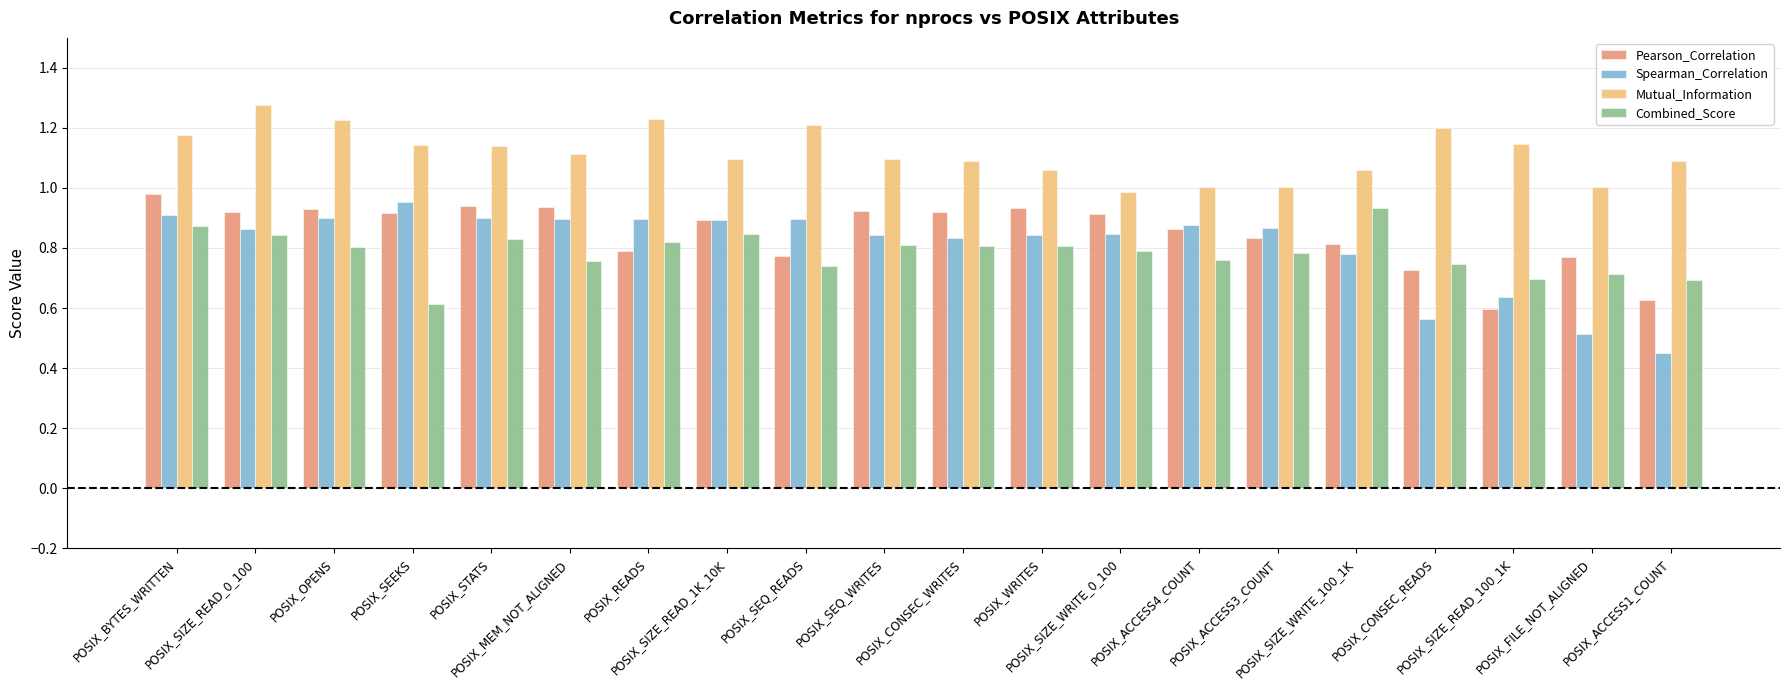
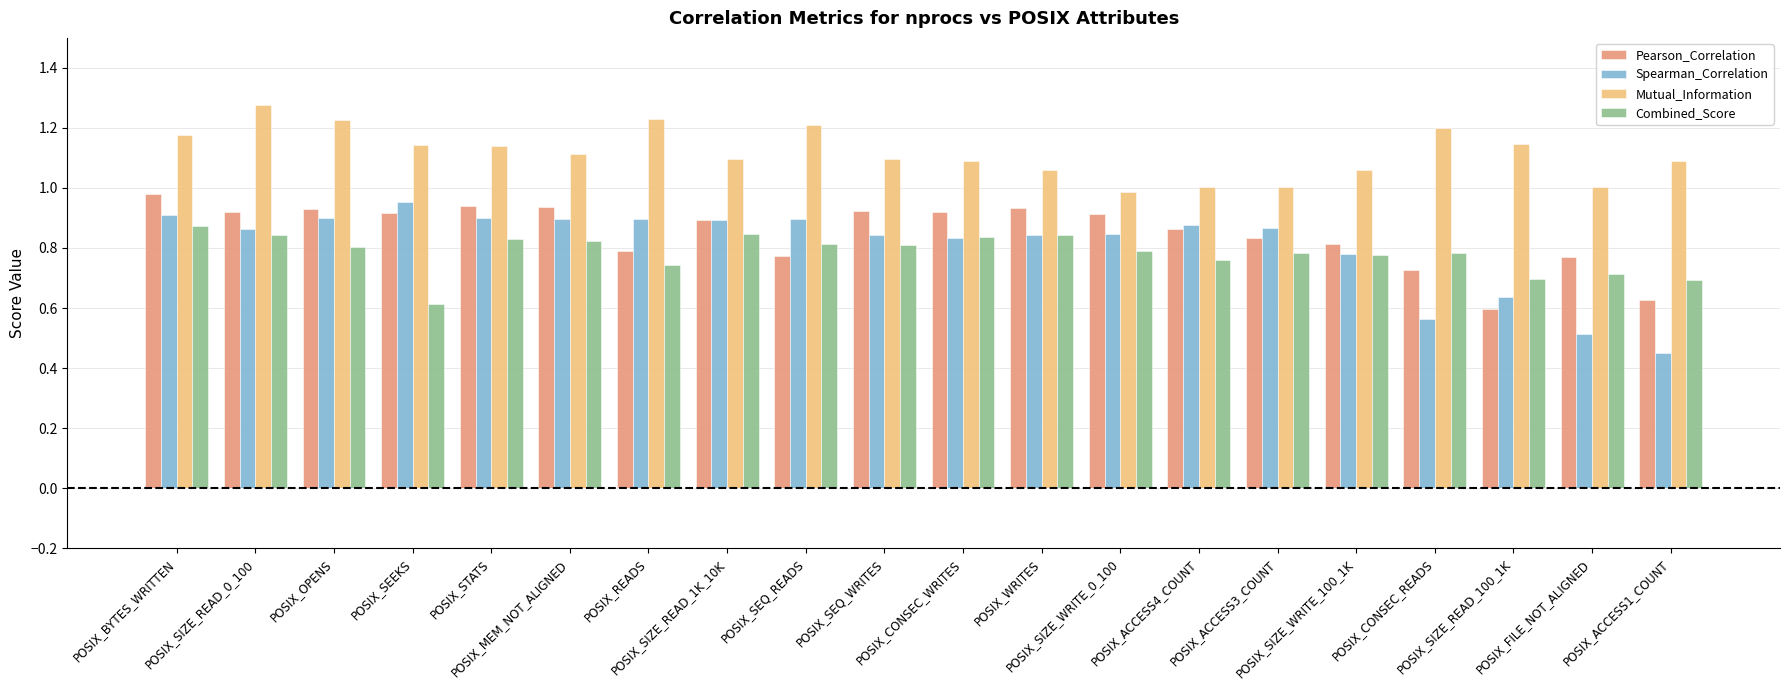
Combined_Score, POSIX_MEM_NOT_ALIGNED: 0.76 -> 0.82
Combined_Score, POSIX_READS: 0.82 -> 0.74
Combined_Score, POSIX_SEQ_READS: 0.74 -> 0.81
Combined_Score, POSIX_CONSEC_WRITES: 0.81 -> 0.84
Combined_Score, POSIX_WRITES: 0.81 -> 0.84
Combined_Score, POSIX_SIZE_WRITE_100_1K: 0.93 -> 0.78
Combined_Score, POSIX_CONSEC_READS: 0.75 -> 0.78
